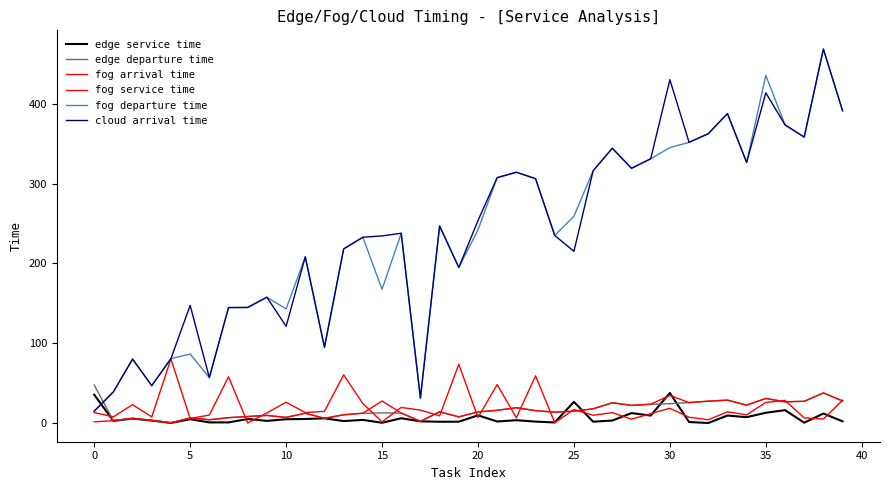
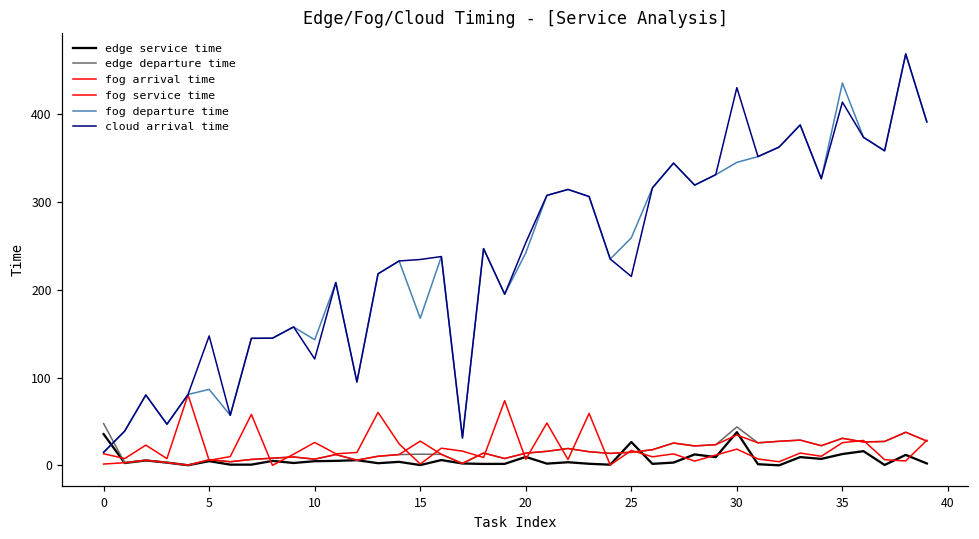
edge departure time, 30: 20 -> 40
